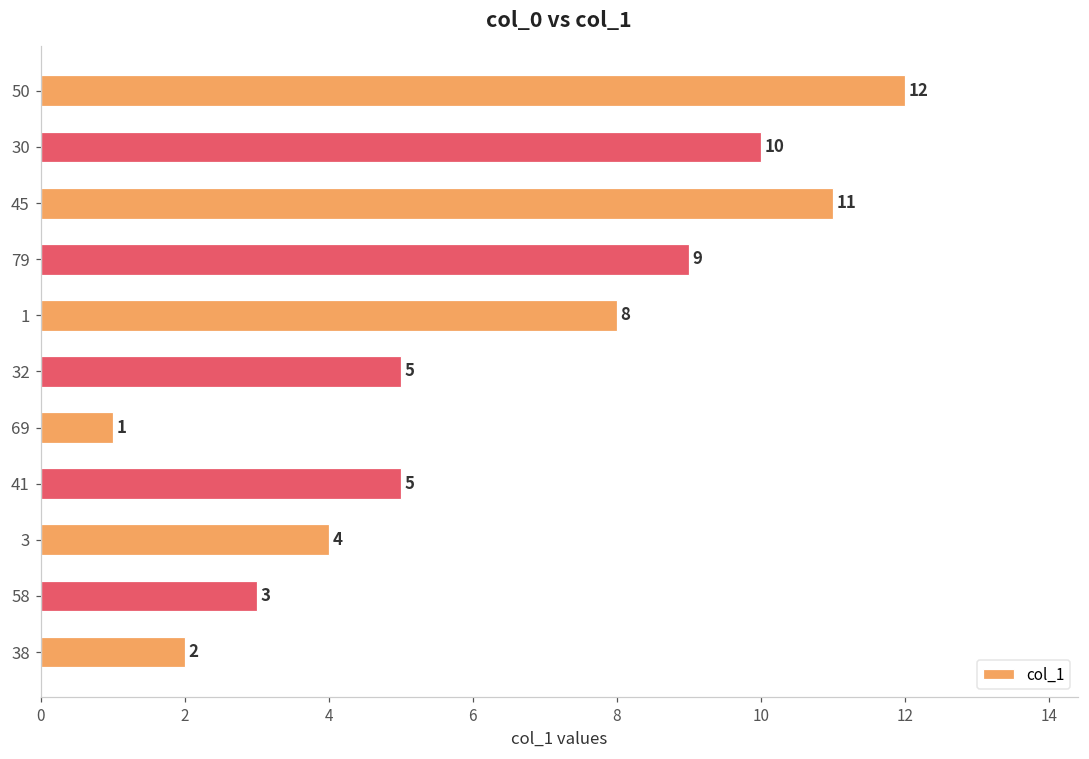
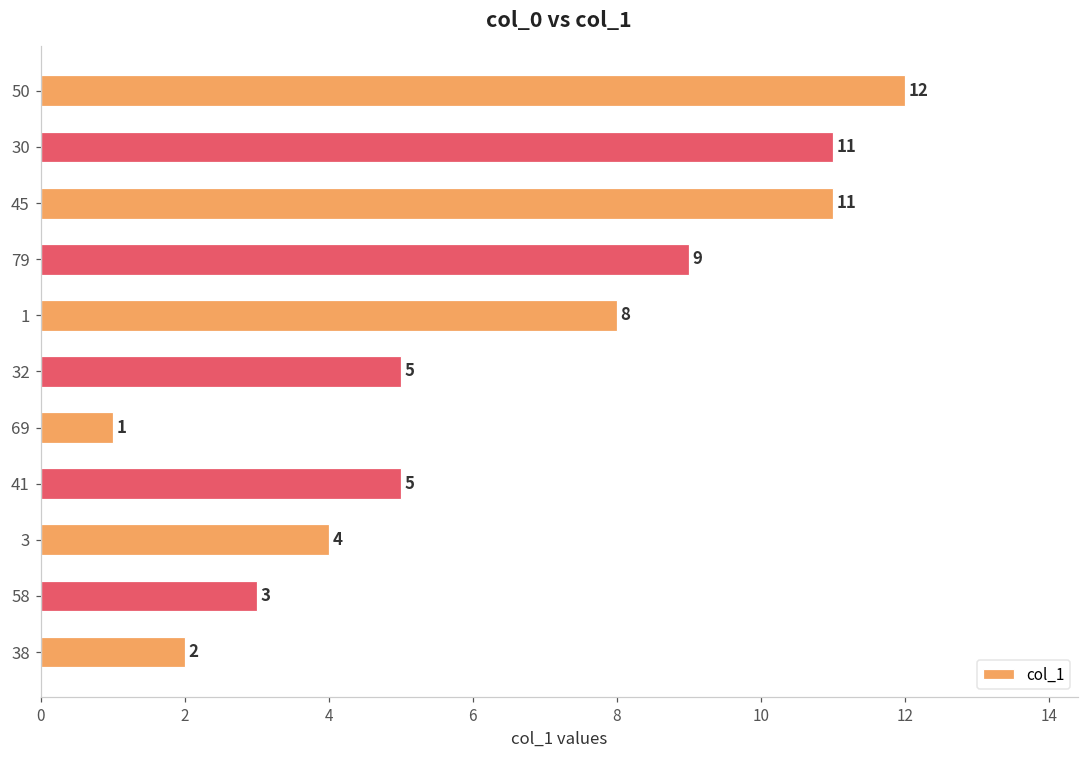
30: 10 -> 11
